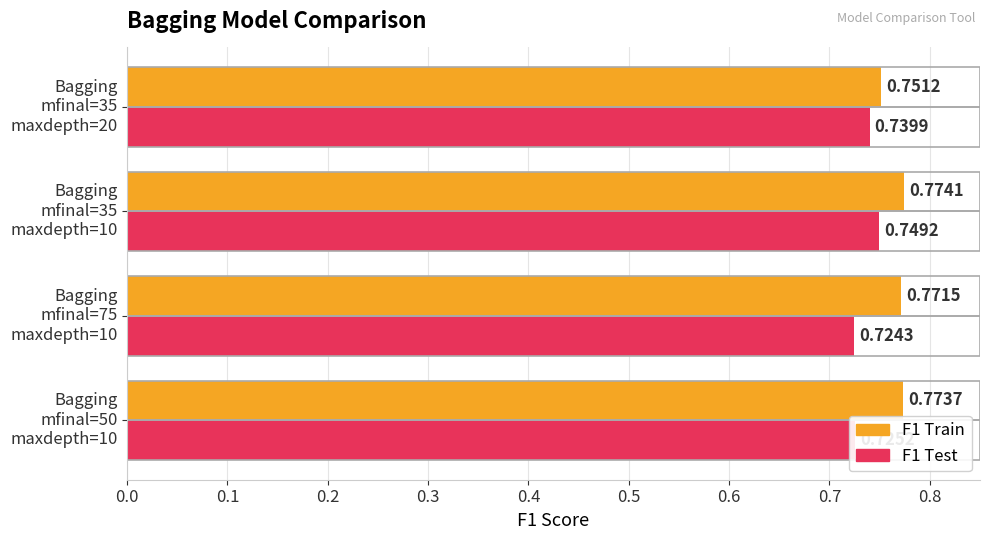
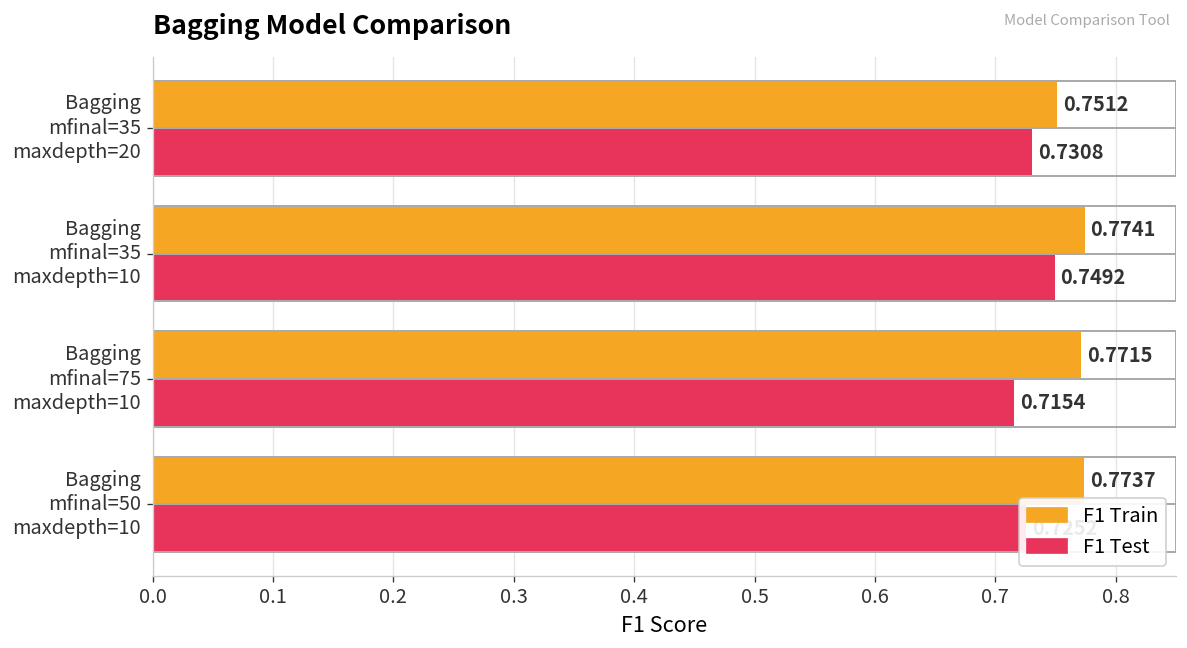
F1 Test, Bagging mfinal=35 maxdepth=20: 0.7399 -> 0.7308
F1 Test, Bagging mfinal=75 maxdepth=10: 0.7243 -> 0.7154
